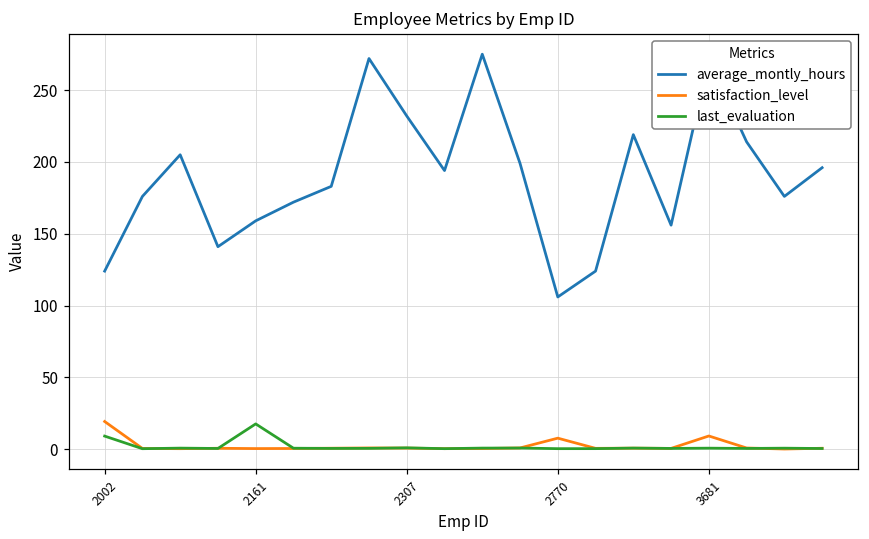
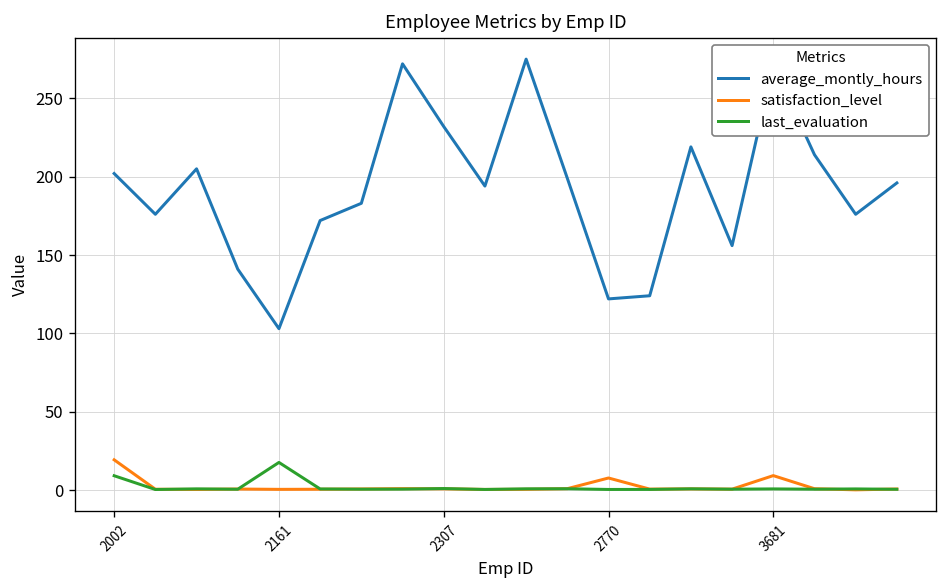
average_montly_hours, 2002: 124 -> 202
average_montly_hours, 2161: 159 -> 103
average_montly_hours, 2770: 106 -> 122
